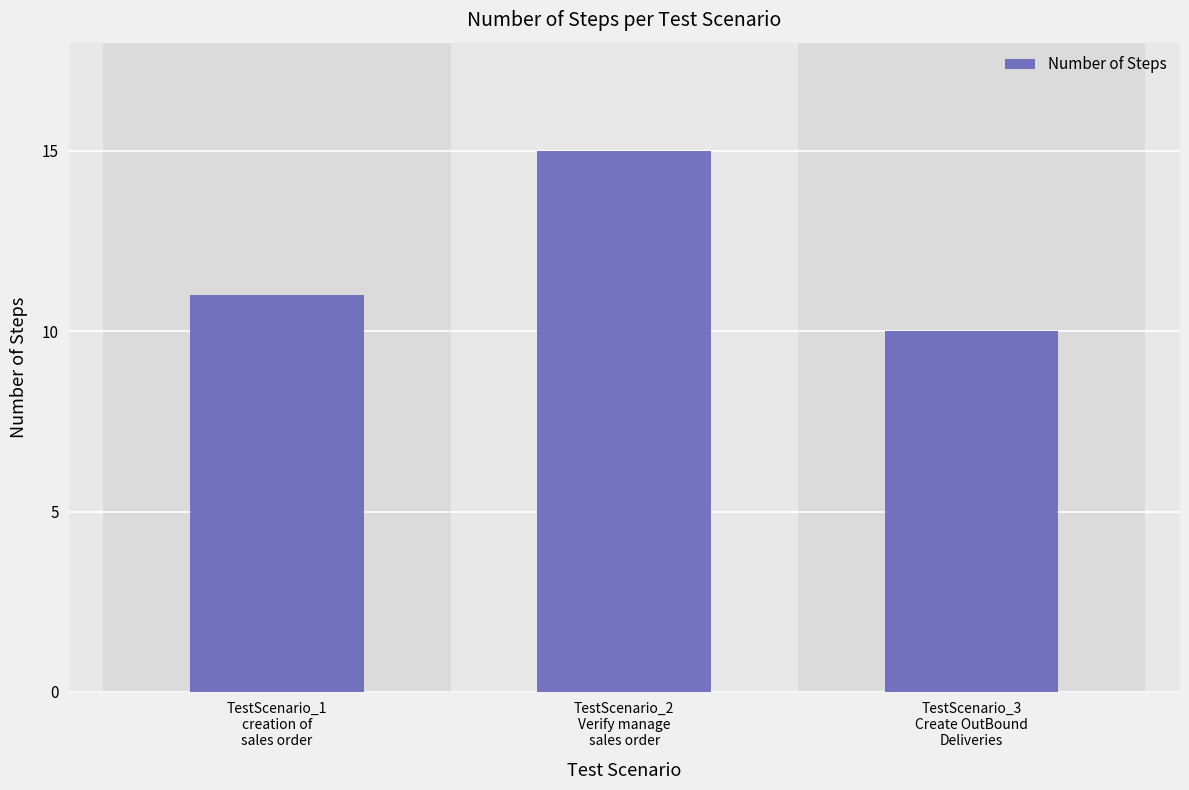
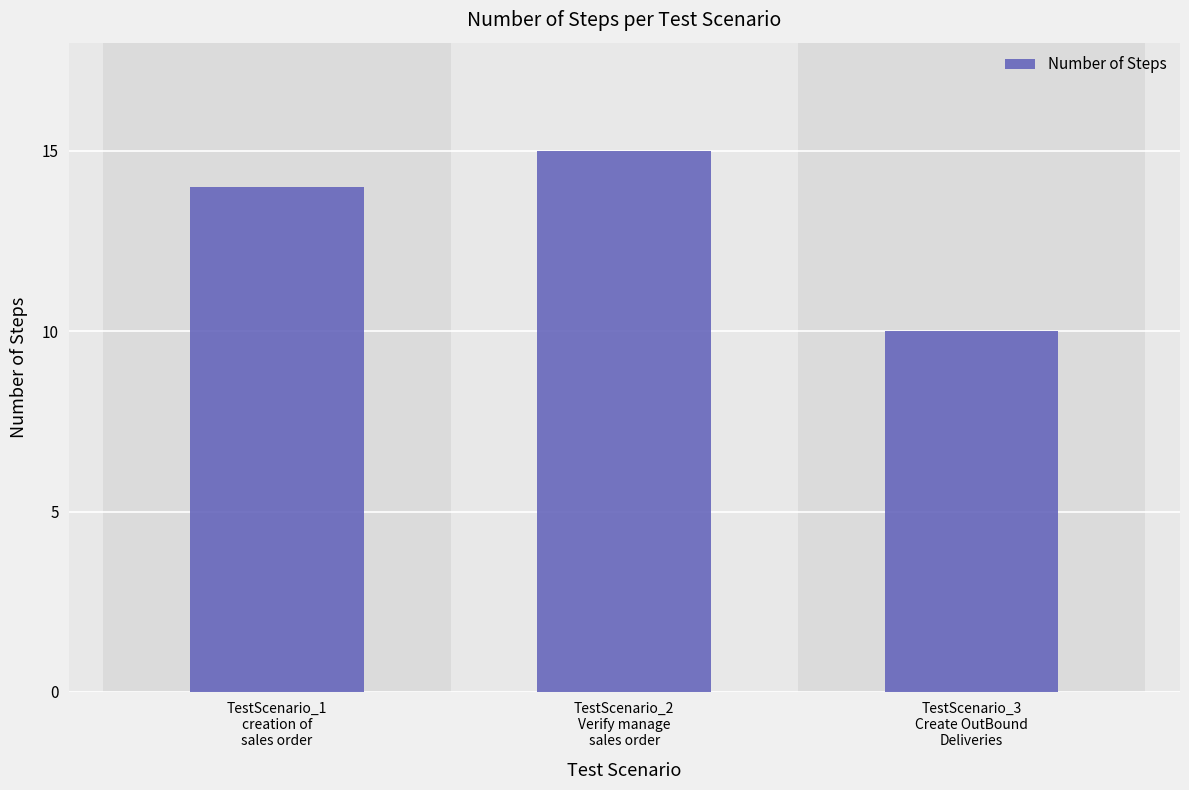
TestScenario_1 creation of sales order: 11 -> 14
